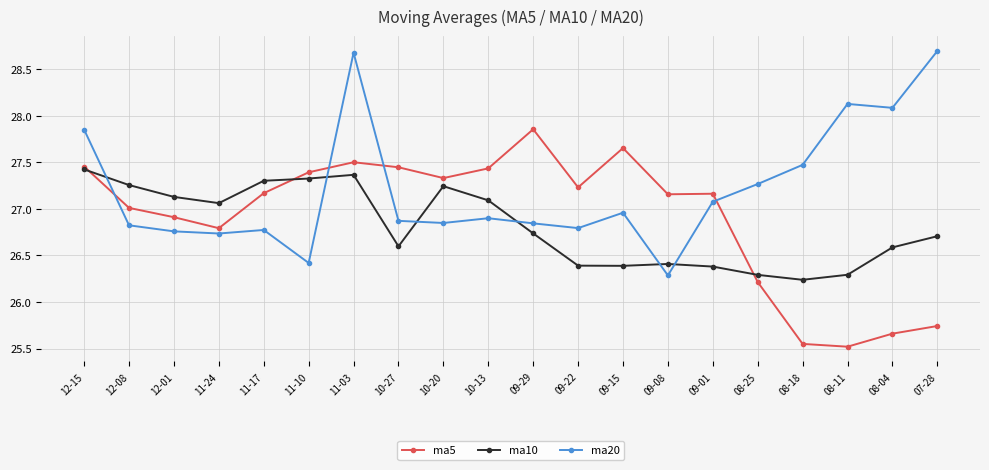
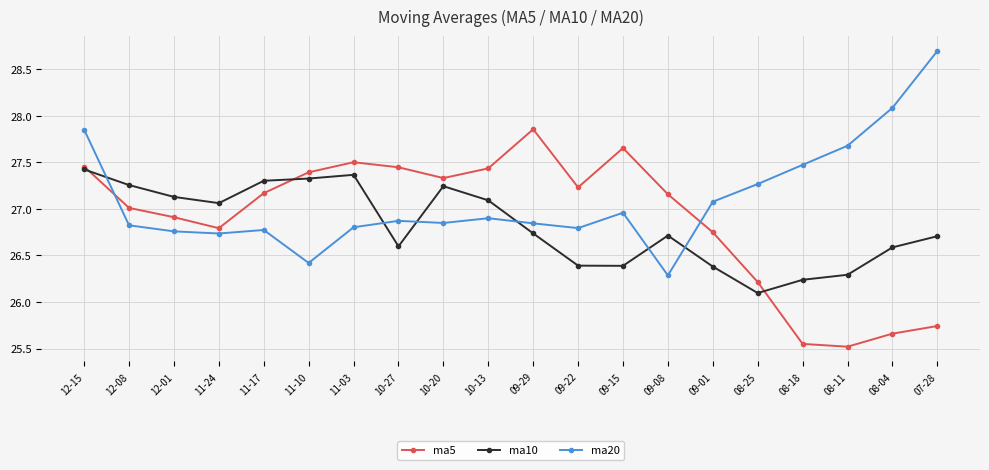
ma20, 11-03: 28.7 -> 26.8
ma10, 09-08: 26.4 -> 26.7
ma5, 09-01: 27.2 -> 26.7
ma10, 08-25: 26.3 -> 26.1
ma20, 08-11: 28.1 -> 27.7
